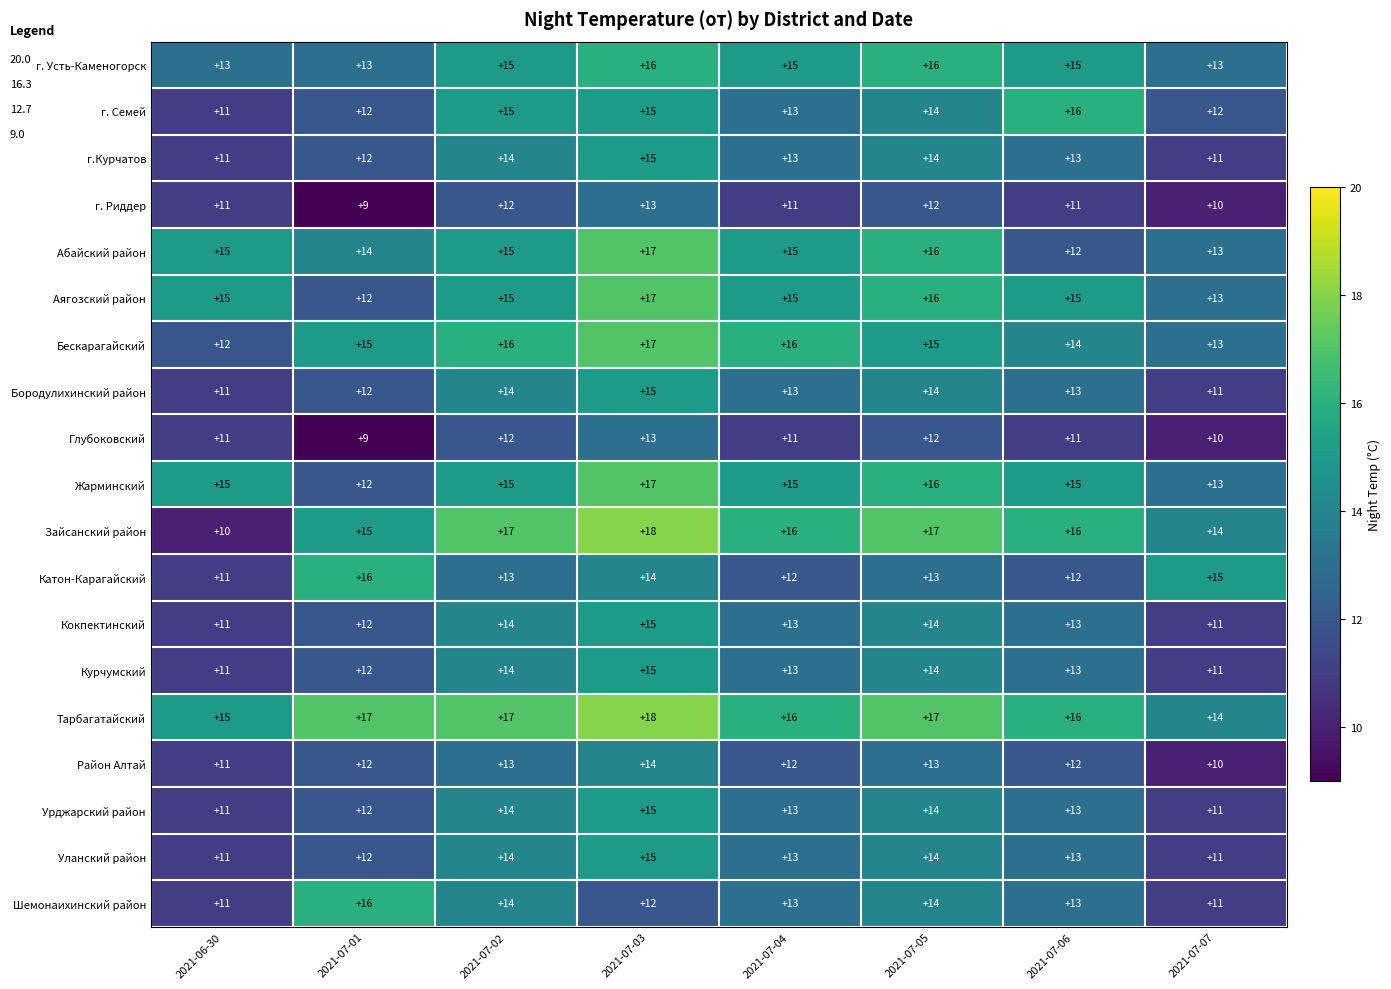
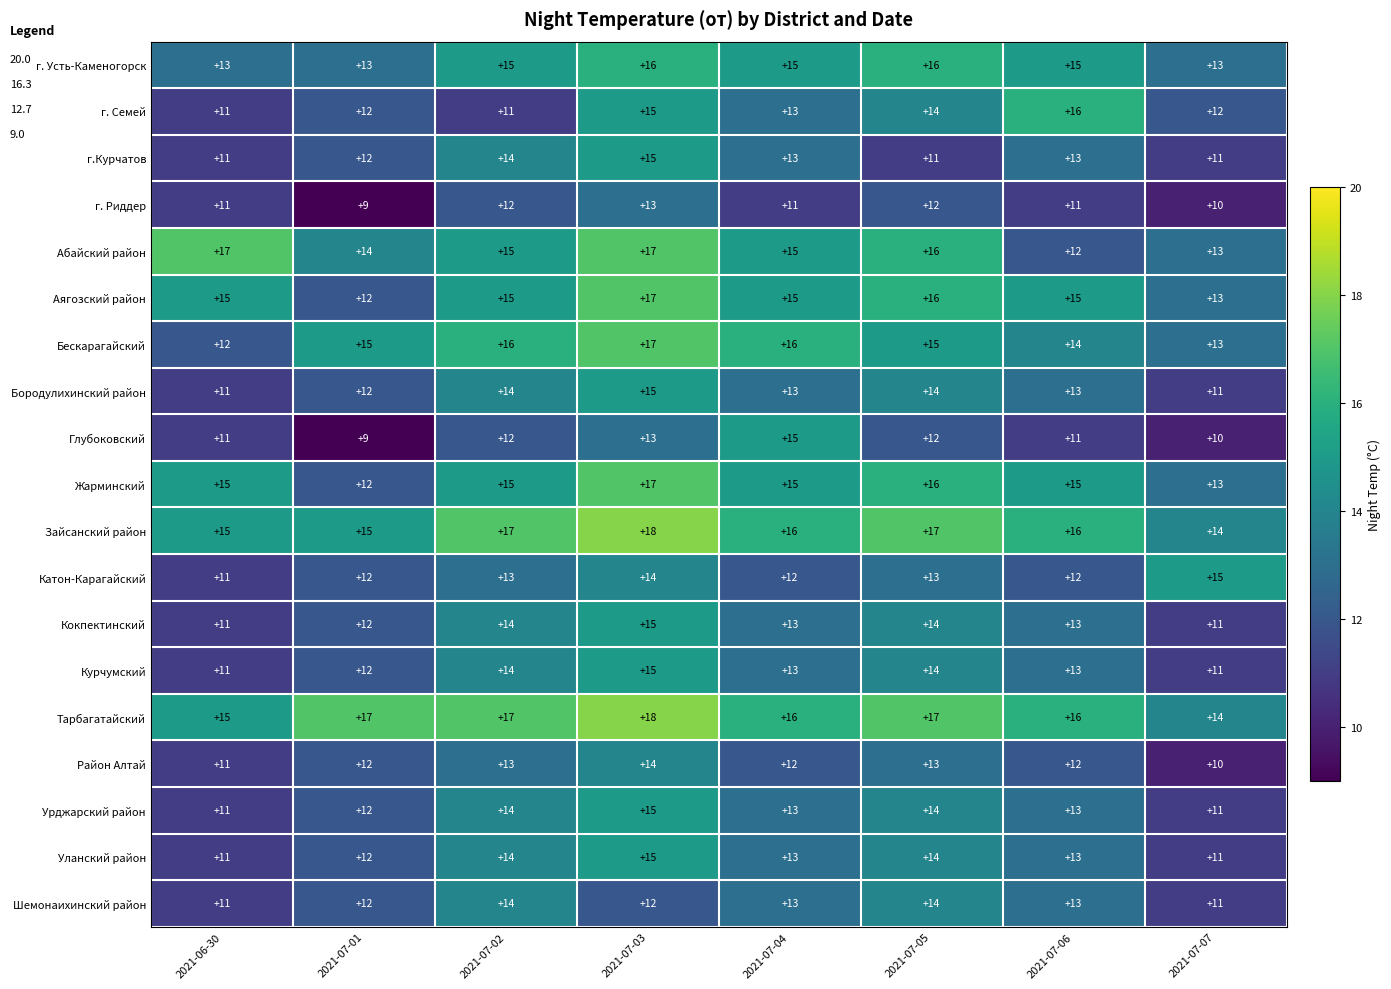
г. Семей, 2021-07-02: +15 -> +11
г.Курчатов, 2021-07-05: +14 -> +11
Абайский район, 2021-06-30: +15 -> +17
Глубоковский, 2021-07-04: +11 -> +15
Зайсанский район, 2021-06-30: +10 -> +15
Катон-Карагайский, 2021-07-01: +16 -> +12
Шемонаихинский район, 2021-07-01: +16 -> +12
